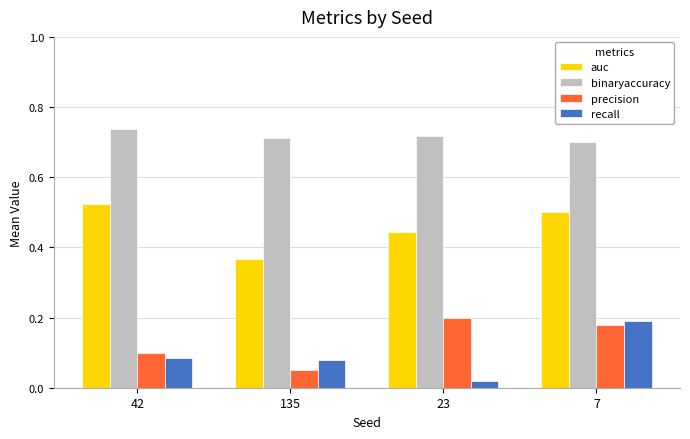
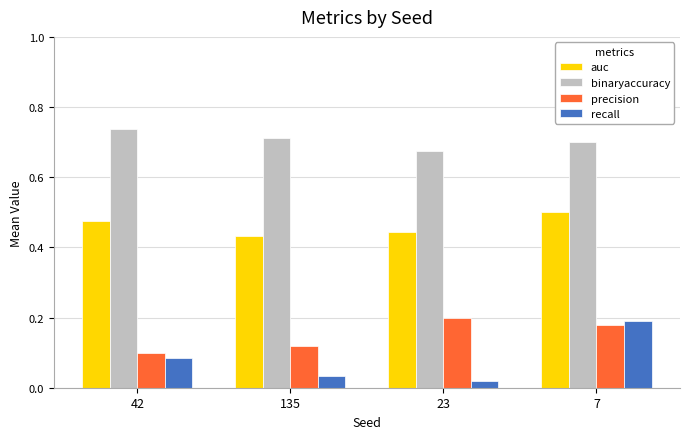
auc, 42: 0.52 -> 0.48
auc, 135: 0.37 -> 0.43
precision, 135: 0.05 -> 0.12
recall, 135: 0.08 -> 0.03
binaryaccuracy, 23: 0.72 -> 0.68
